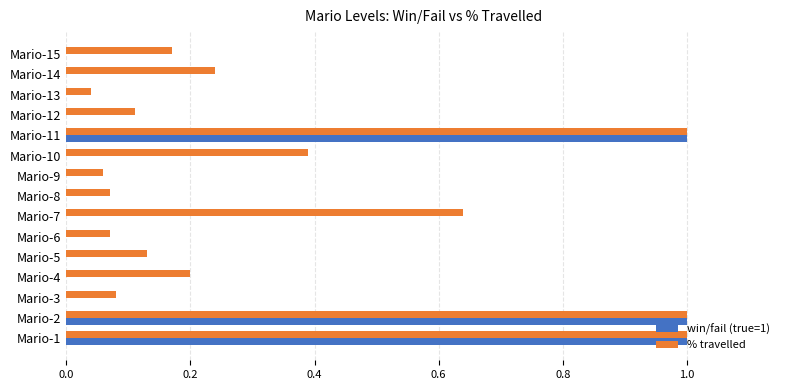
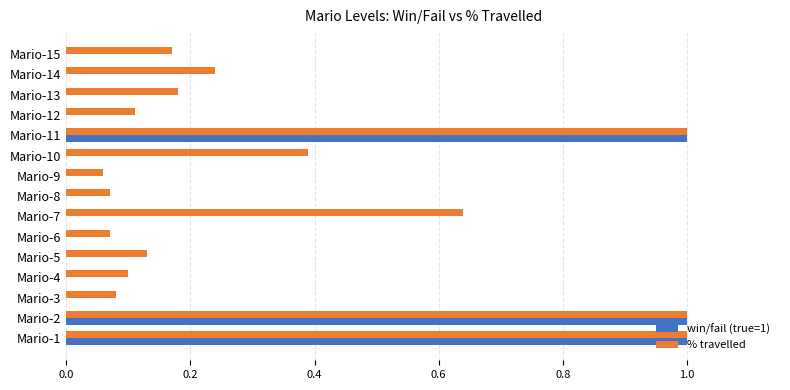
% travelled, Mario-13: 0.04 -> 0.18
% travelled, Mario-4: 0.2 -> 0.1
